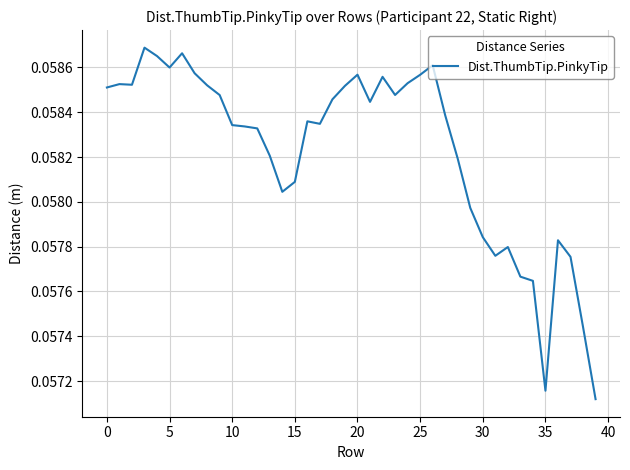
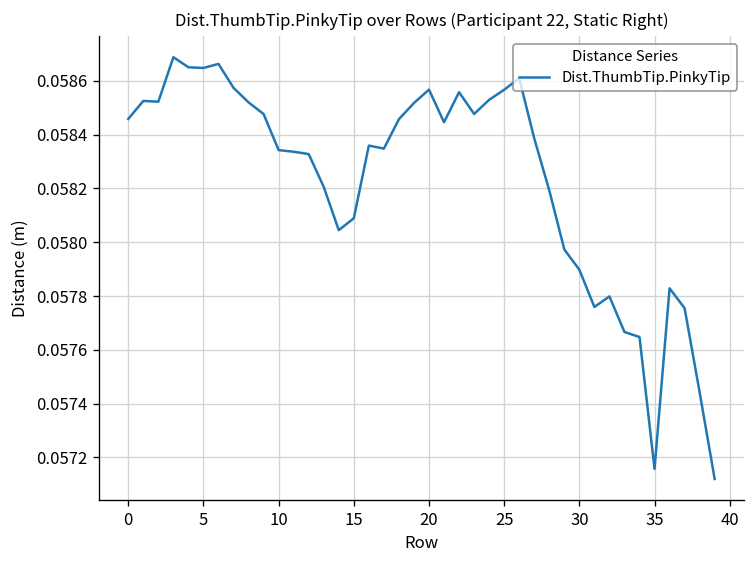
0: 0.05851 -> 0.05846
5: 0.05860 -> 0.05865
30: 0.05784 -> 0.05790
